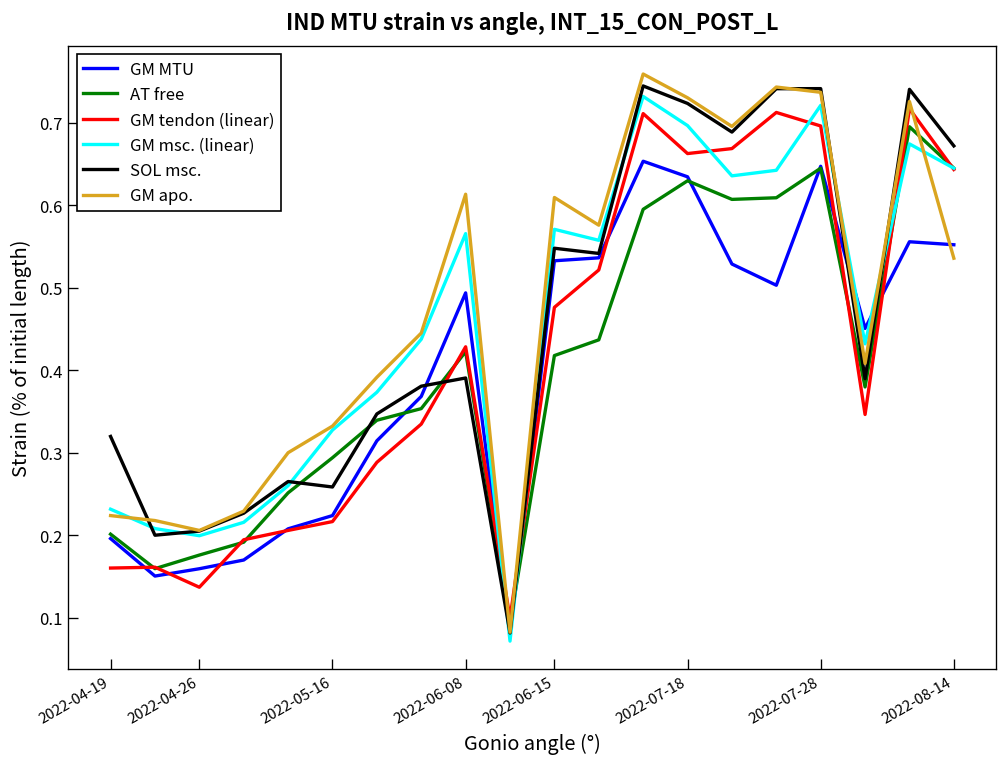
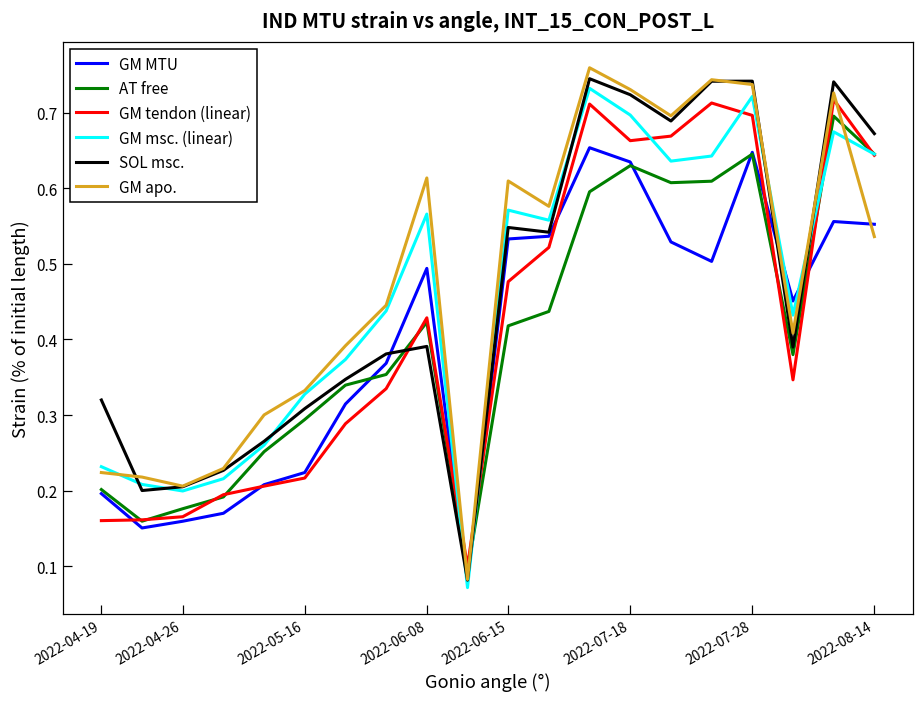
GM tendon (linear), 2022-04-26: 0.14 -> 0.17
SOL msc., 2022-05-16: 0.26 -> 0.31
